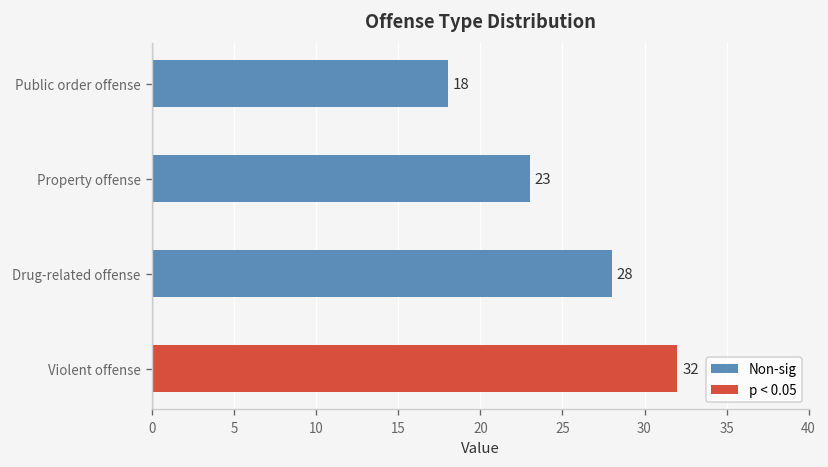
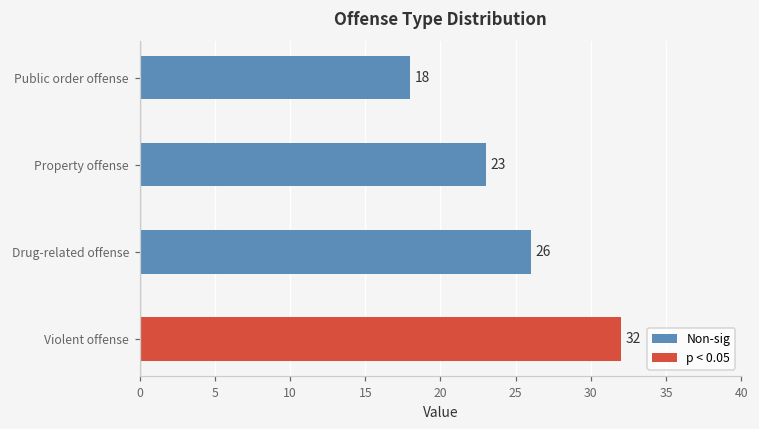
Drug-related offense: 28 -> 26
